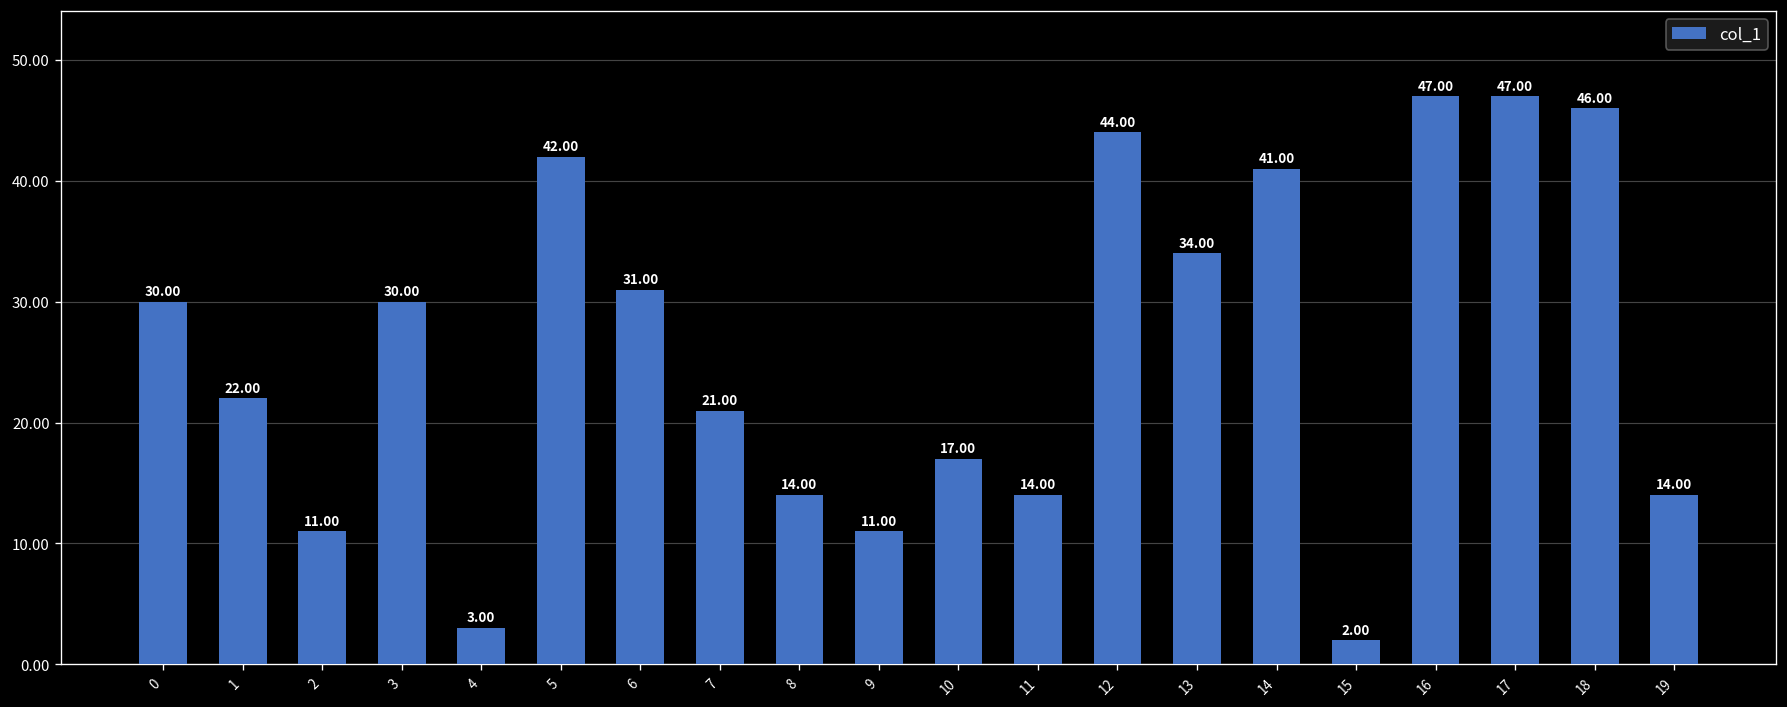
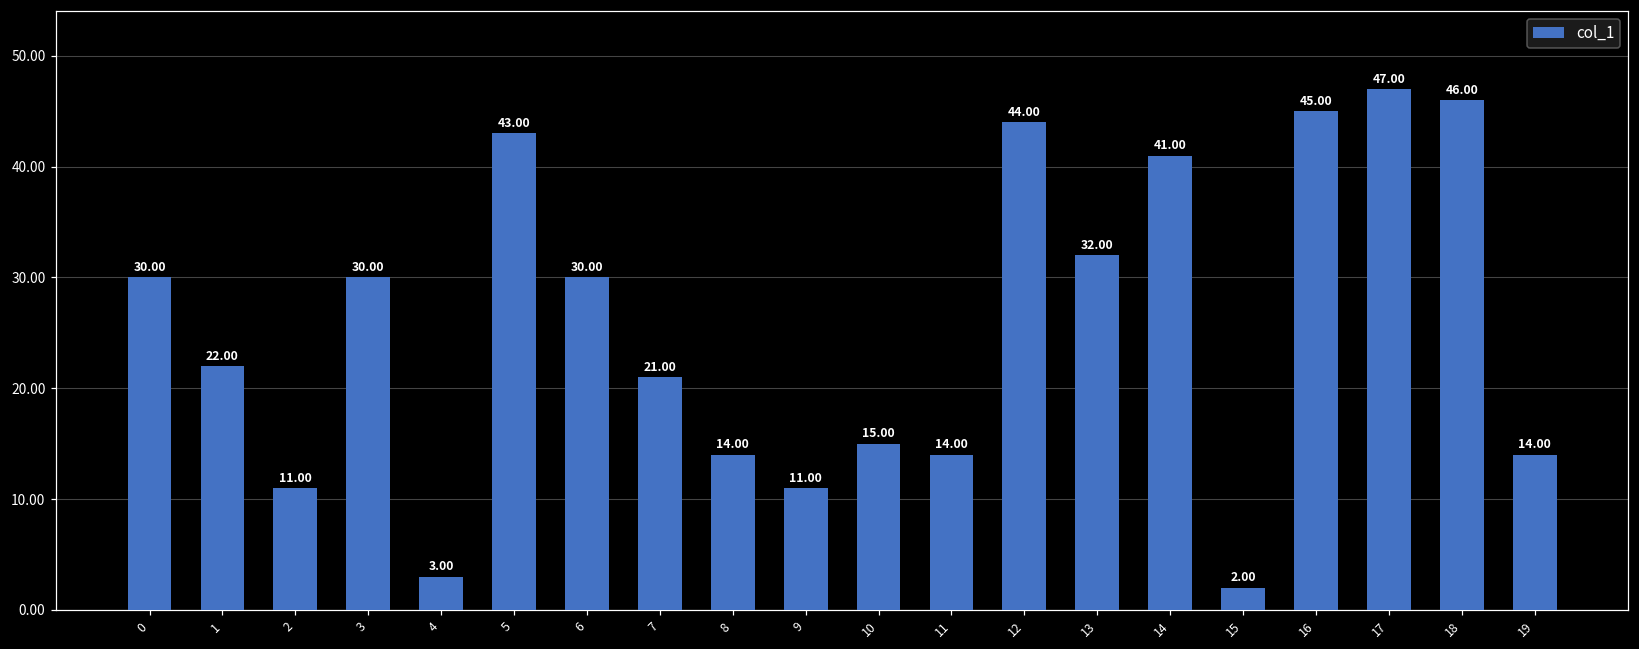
5: 42.00 -> 43.00
6: 31.00 -> 30.00
10: 17.00 -> 15.00
13: 34.00 -> 32.00
16: 47.00 -> 45.00
